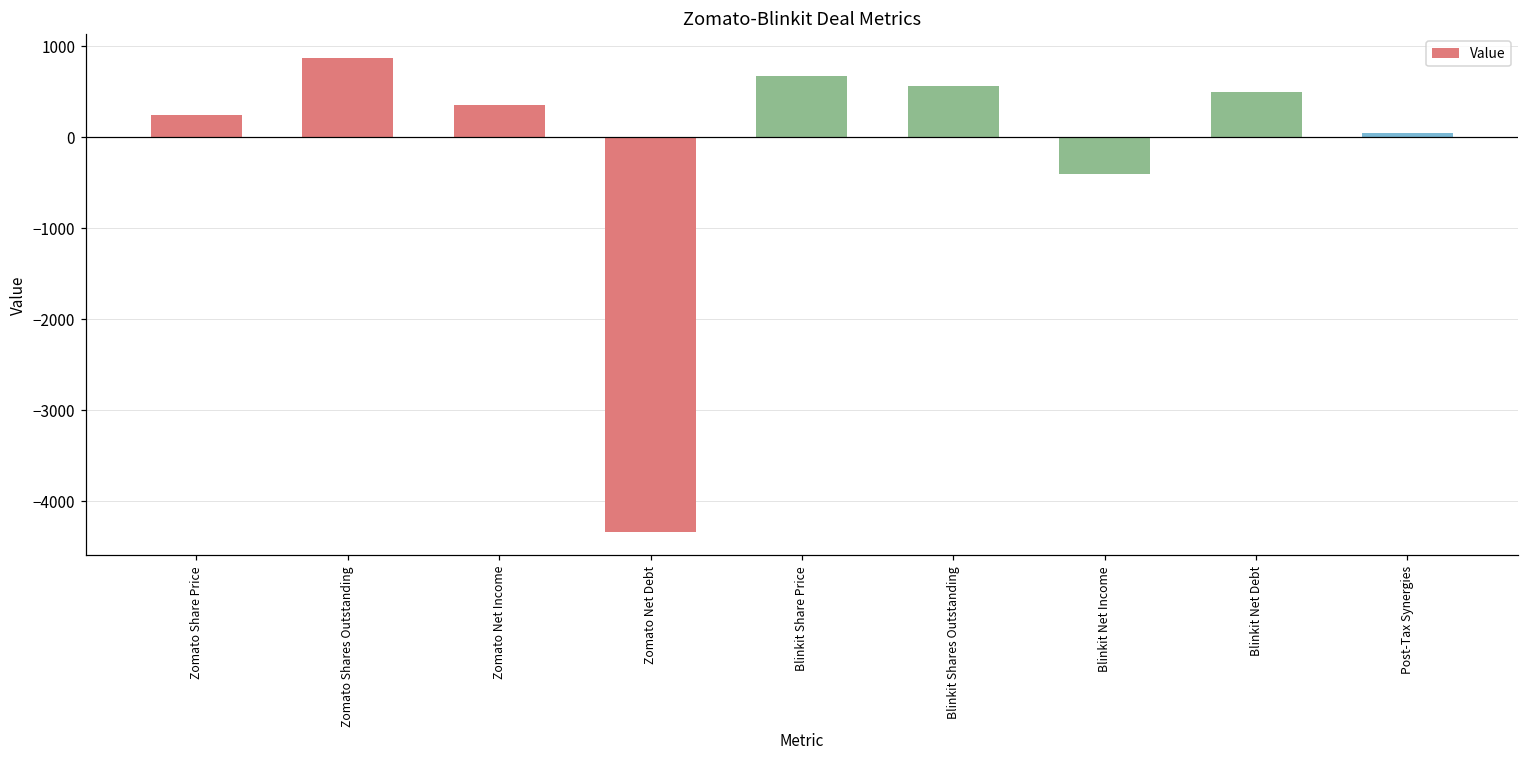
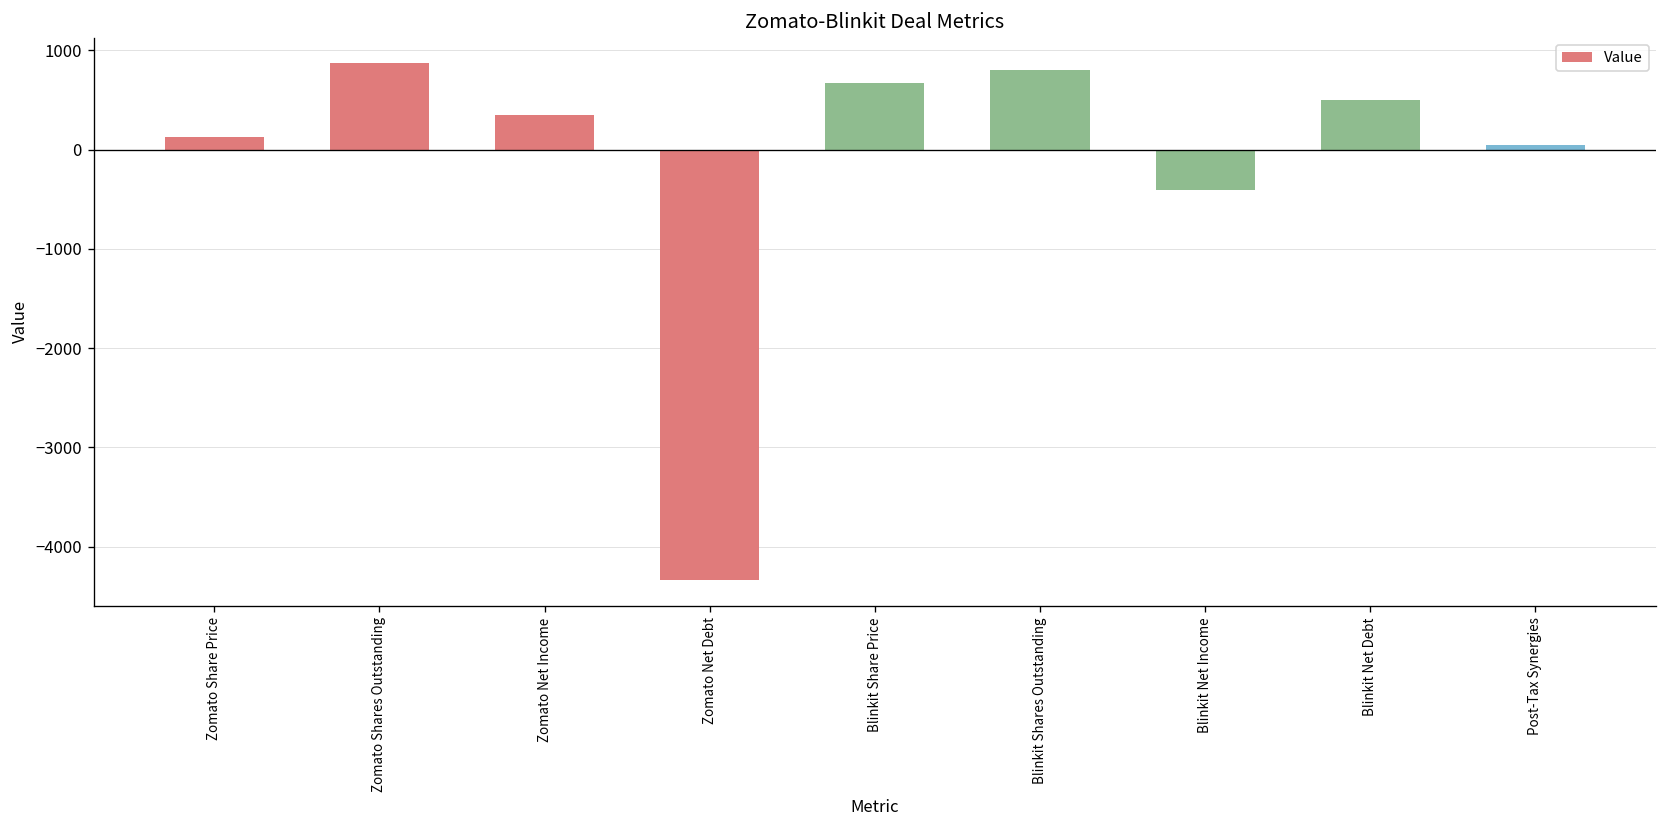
Zomato Share Price: 200 -> 100
Blinkit Shares Outstanding: 600 -> 800
